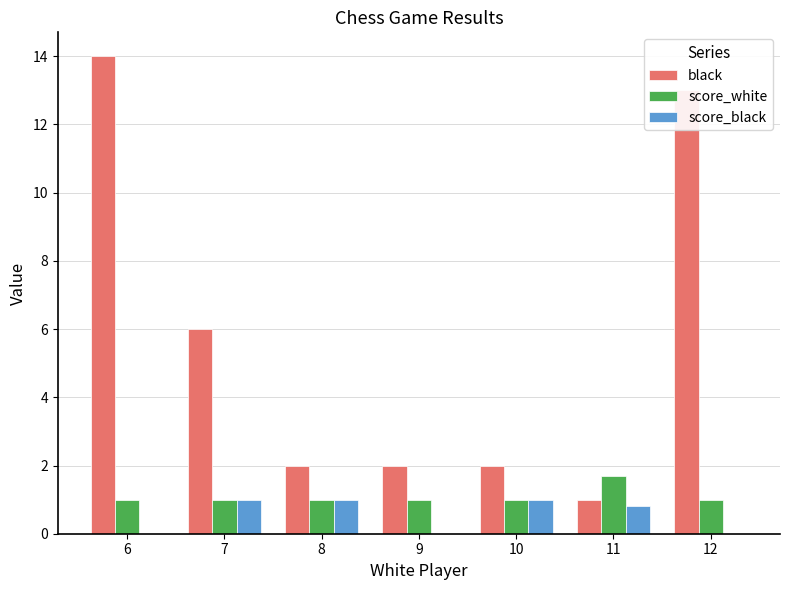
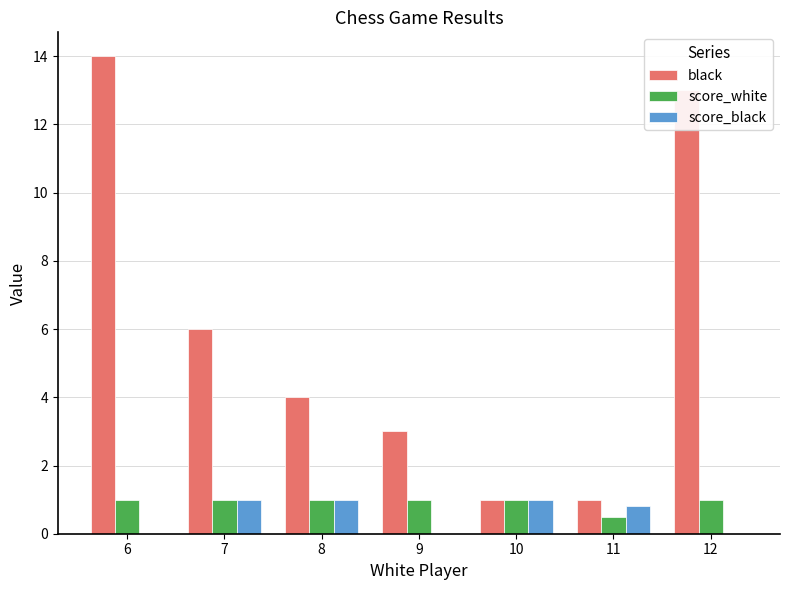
black, 8: 2 -> 4
black, 9: 2 -> 3
black, 10: 2 -> 1
score_white, 11: 1.7 -> 0.5
